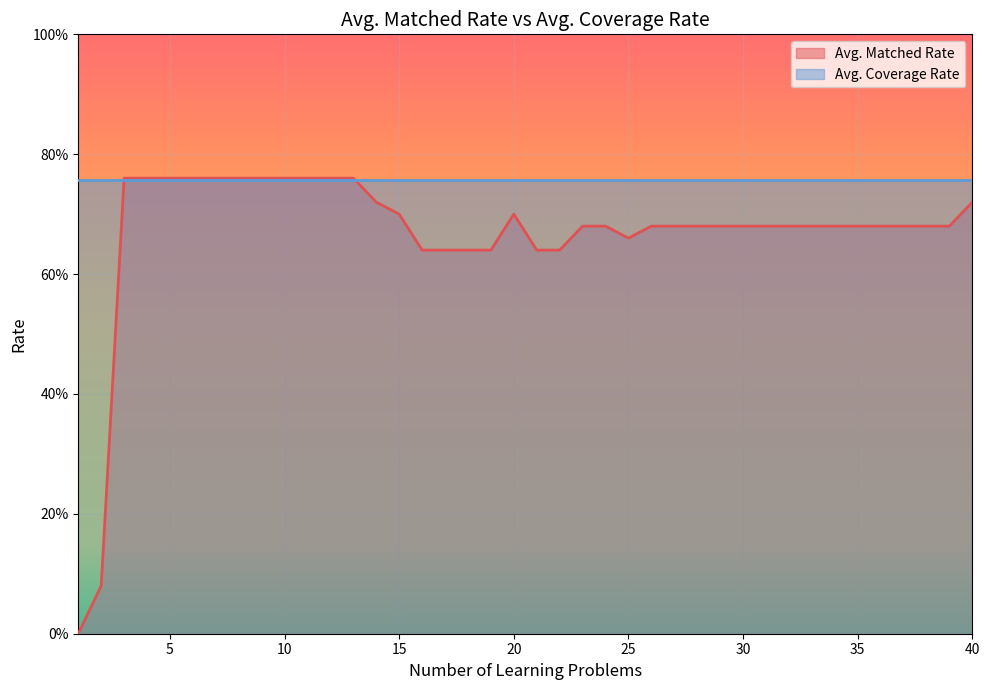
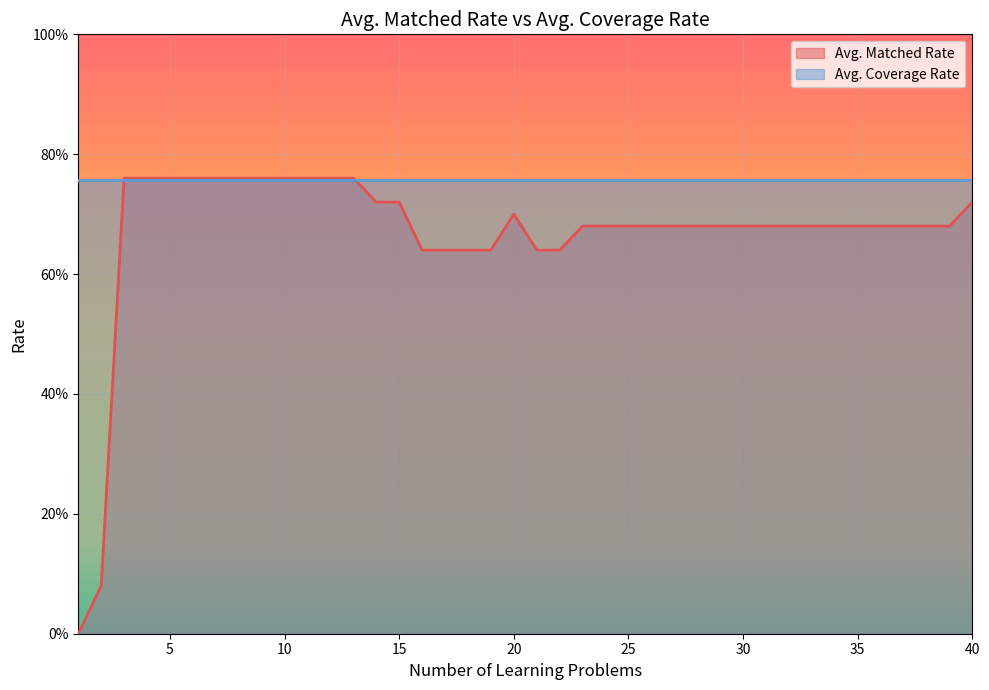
Avg. Matched Rate, 15: 70% -> 72%
Avg. Matched Rate, 25: 66% -> 68%
